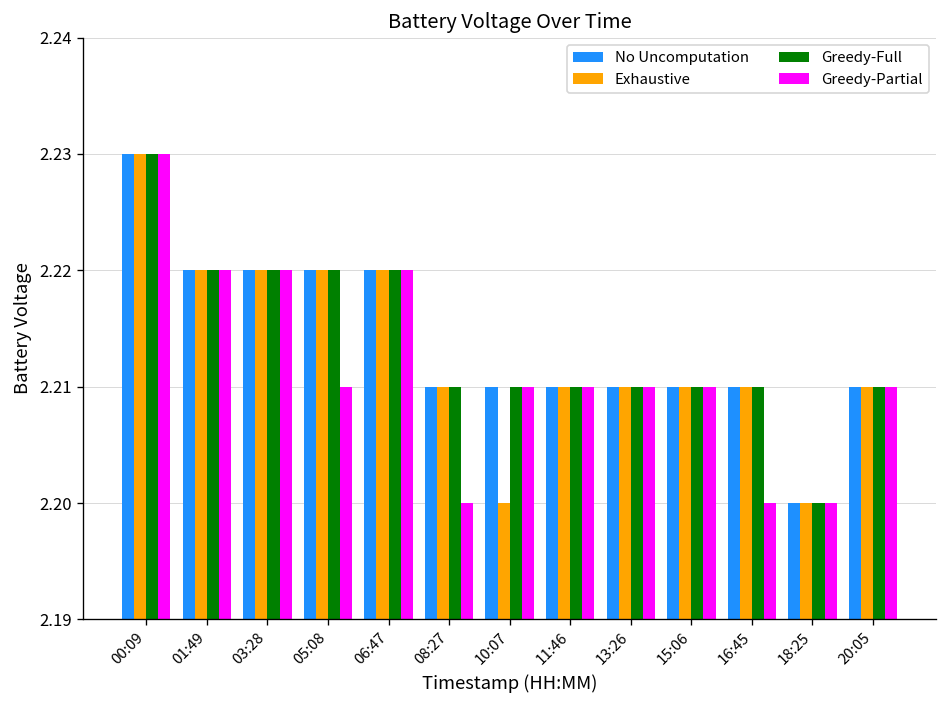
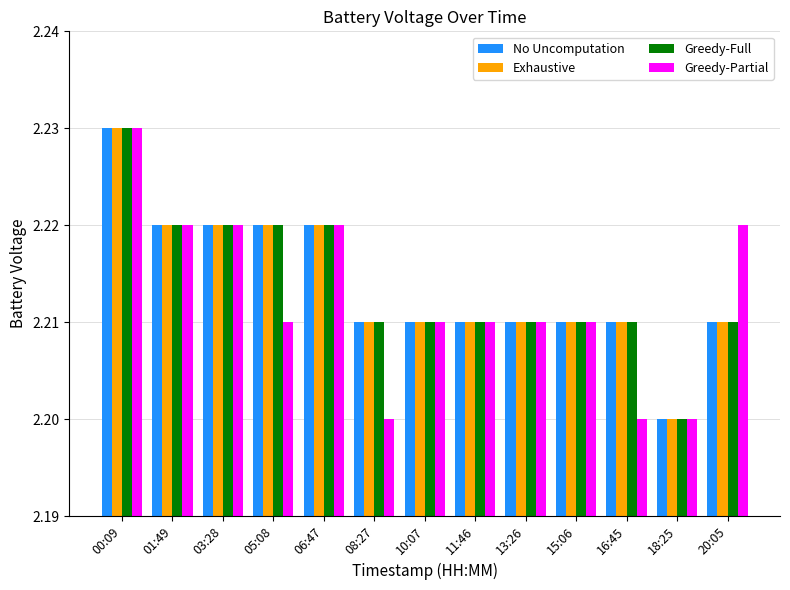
Exhaustive, 10:07: 2.20 -> 2.21
Greedy-Partial, 20:05: 2.21 -> 2.22
